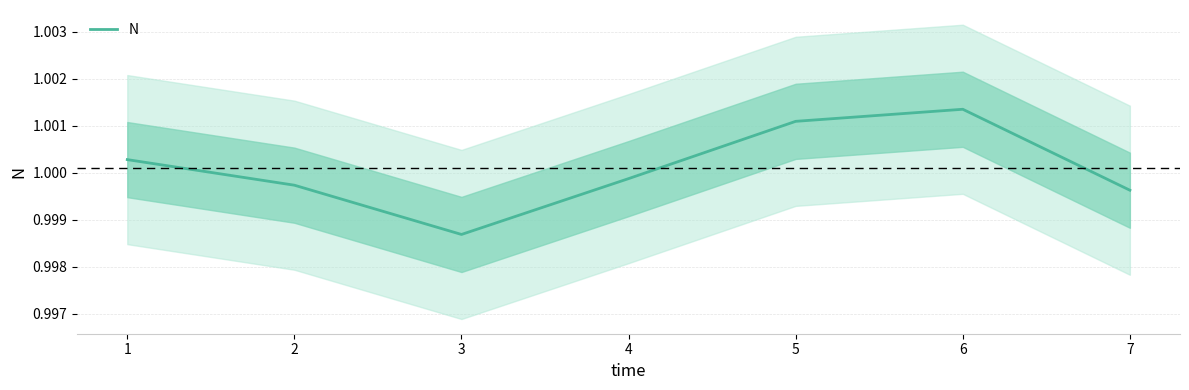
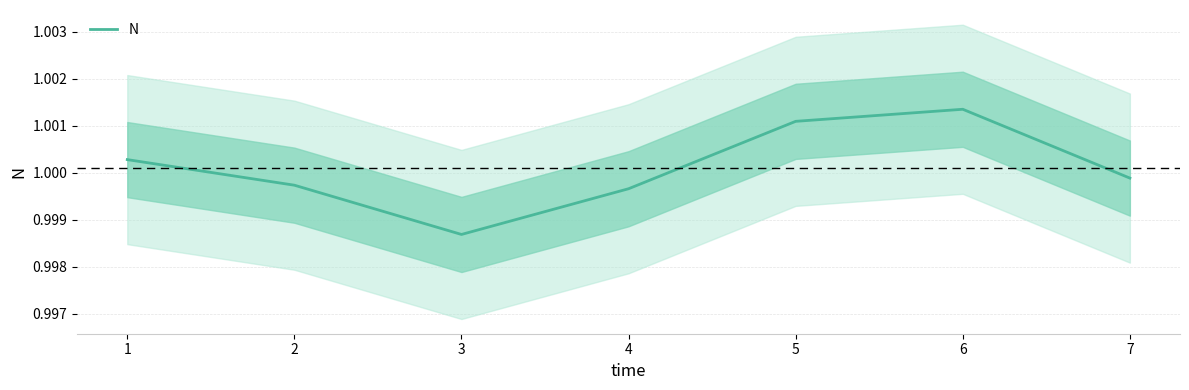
N, 4: 0.9999 -> 0.9997
N, 7: 0.9996 -> 0.9999
